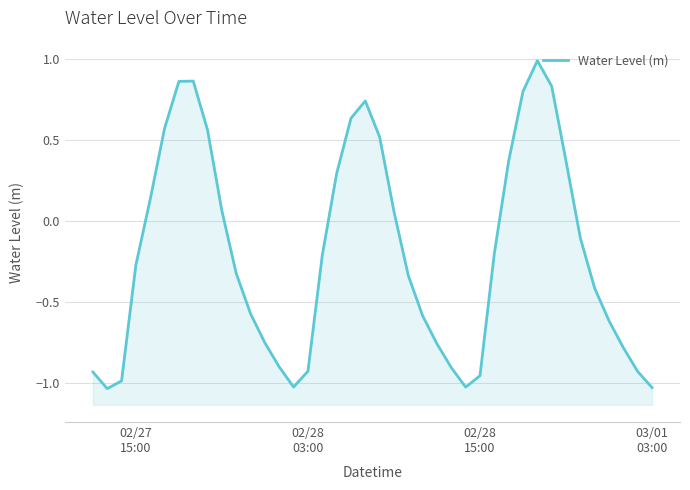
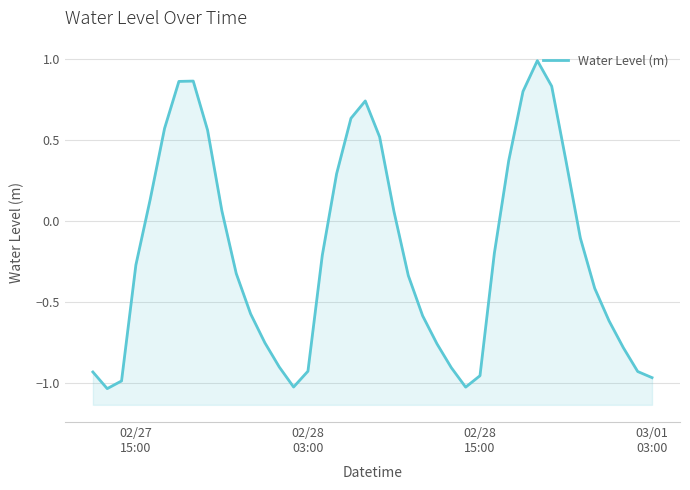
03/01 03:00: -1.03 -> -0.97
